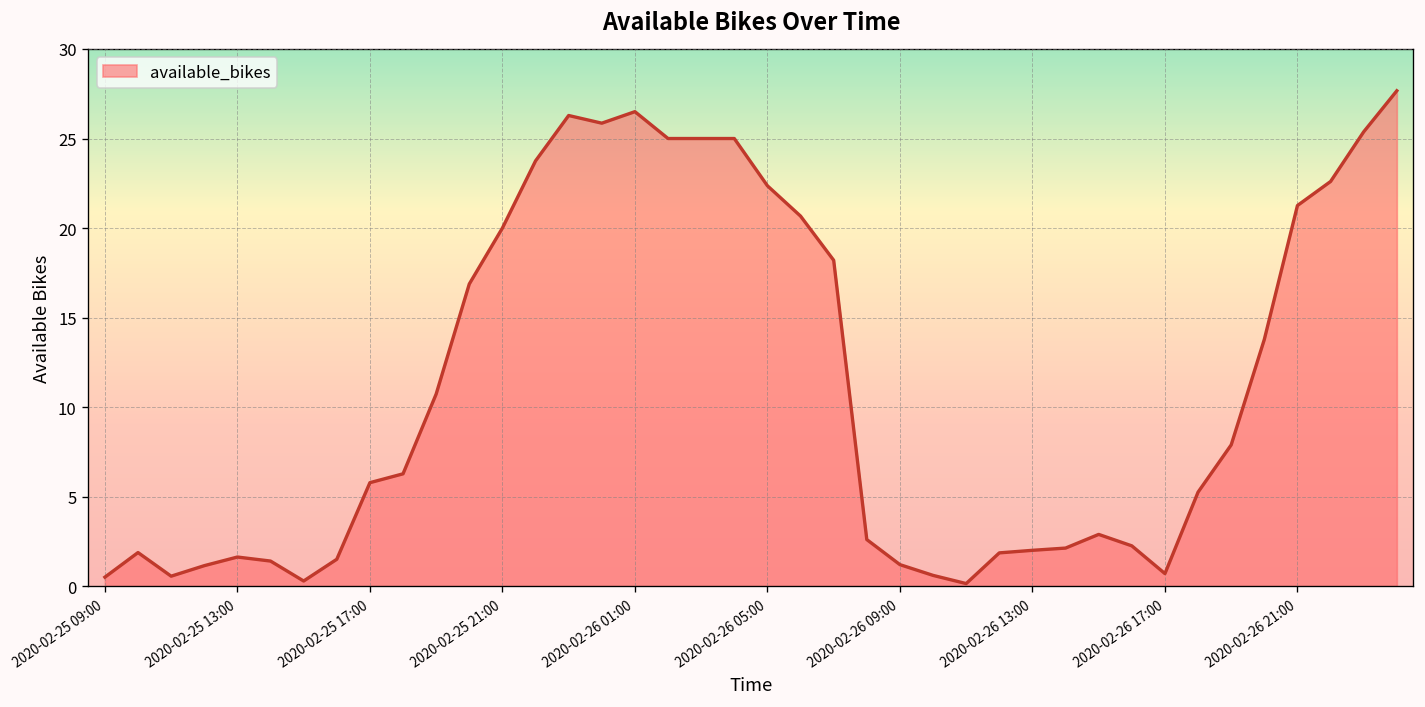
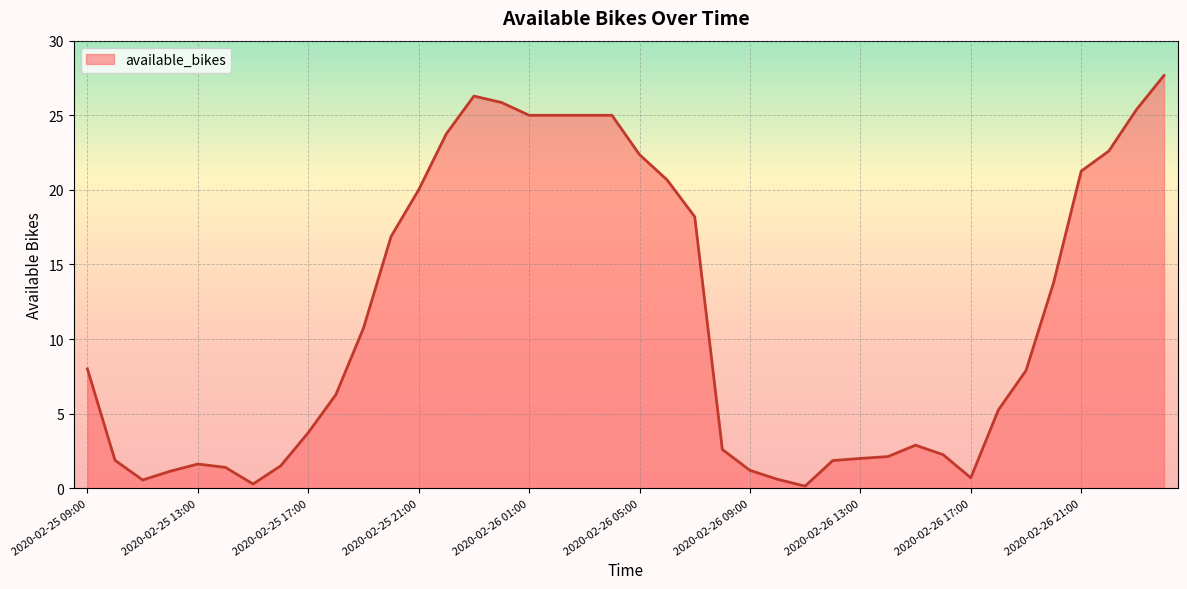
2020-02-25 09:00: 0.5 -> 8.0
2020-02-25 17:00: 5.8 -> 3.7
2020-02-26 01:00: 26.5 -> 25.0
